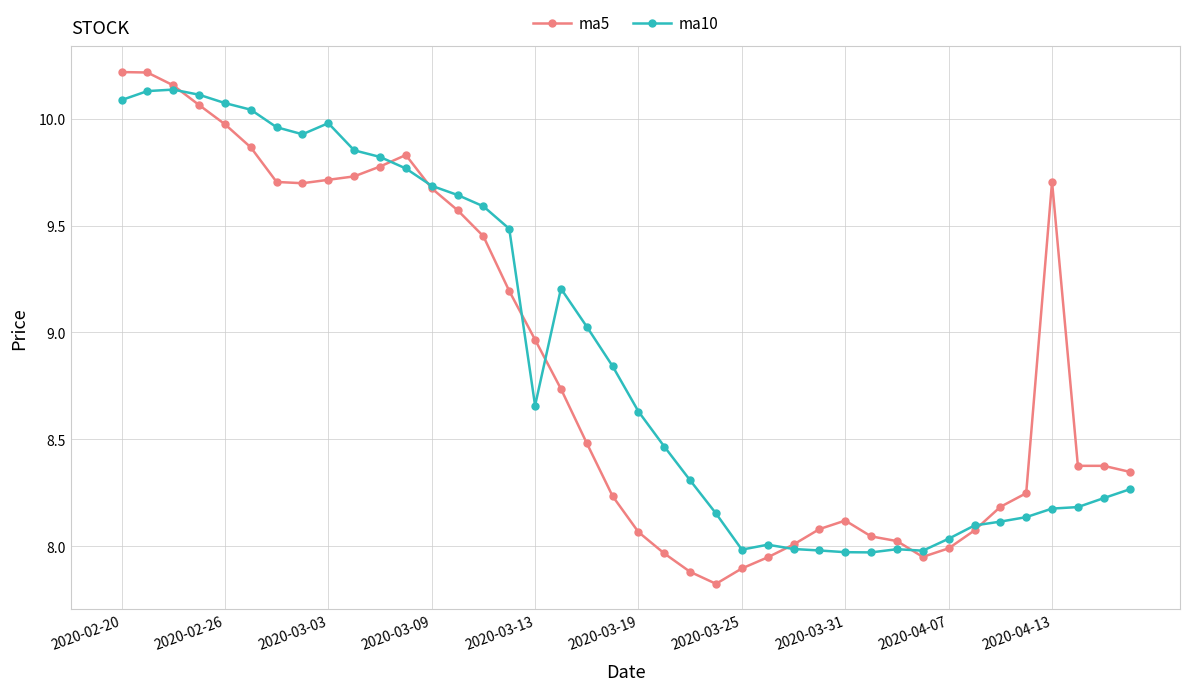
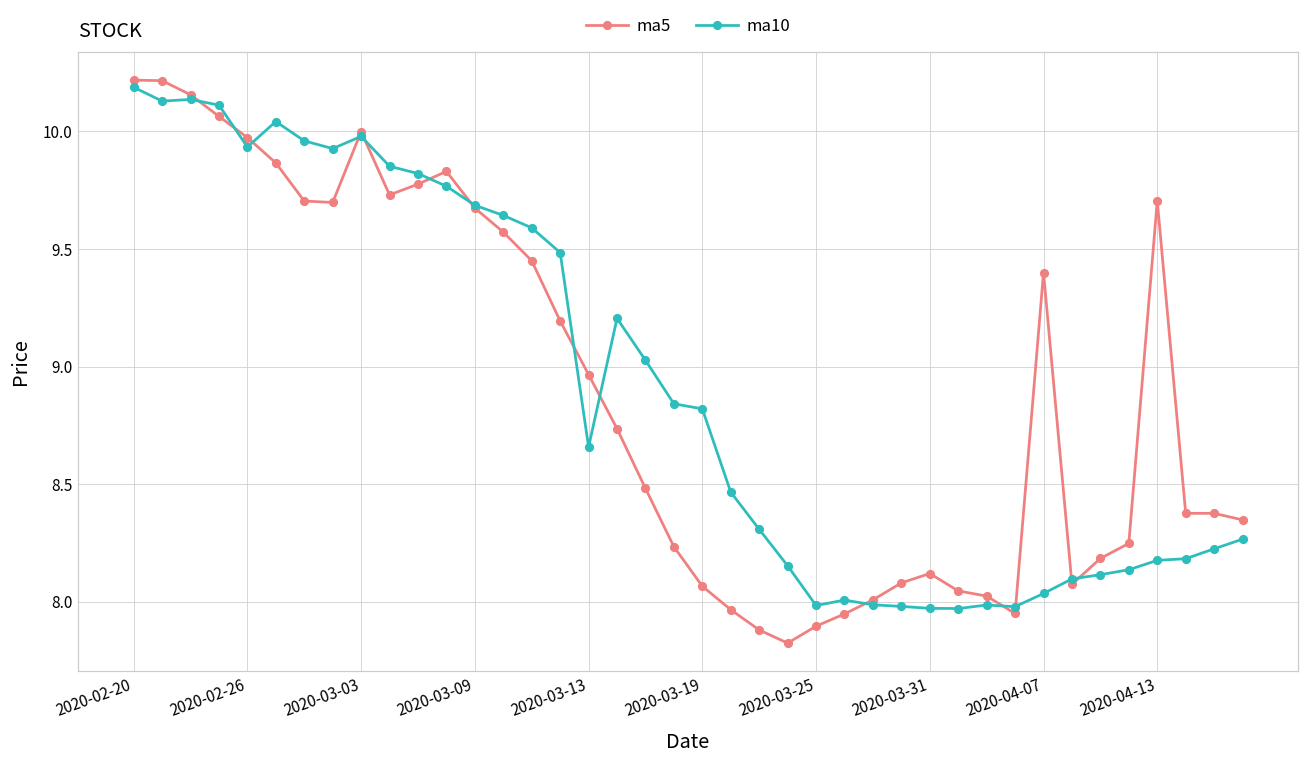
ma10, 2020-02-20: 10.09 -> 10.19
ma10, 2020-02-26: 10.07 -> 9.93
ma5, 2020-03-03: 9.71 -> 10.00
ma10, 2020-03-19: 8.63 -> 8.82
ma5, 2020-04-07: 7.99 -> 9.40
